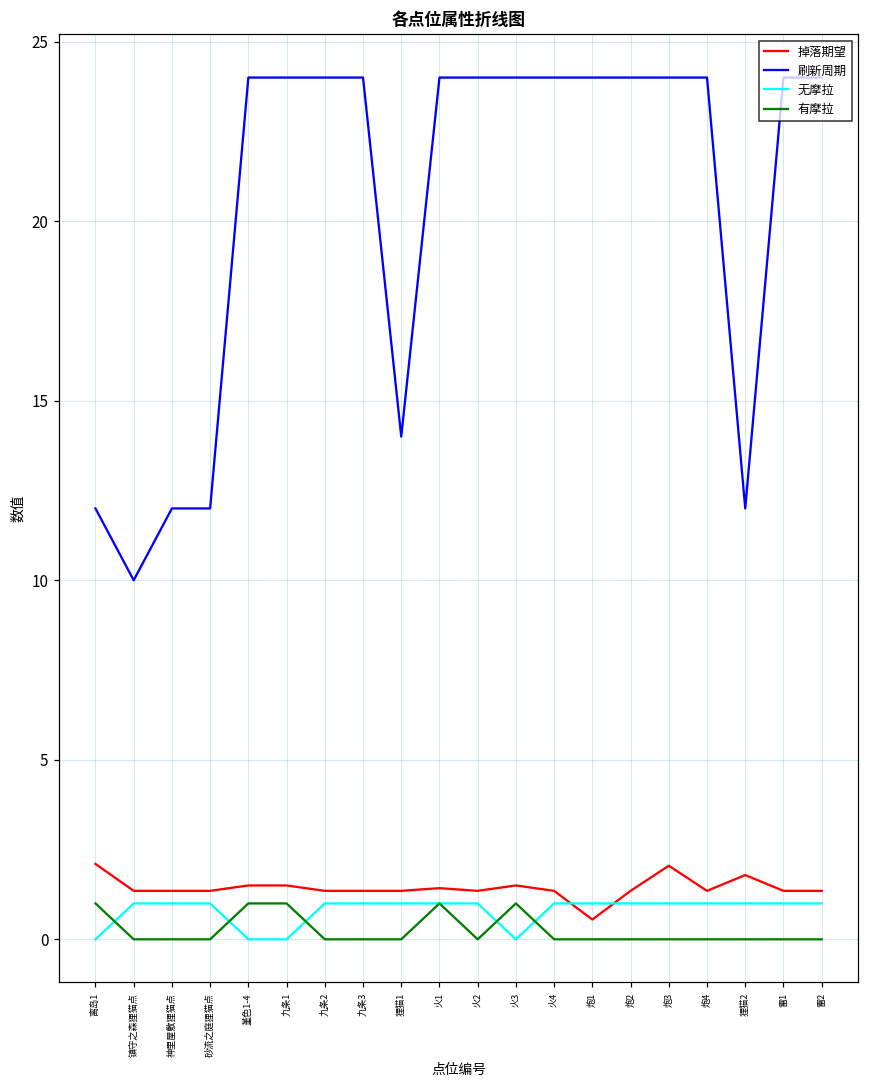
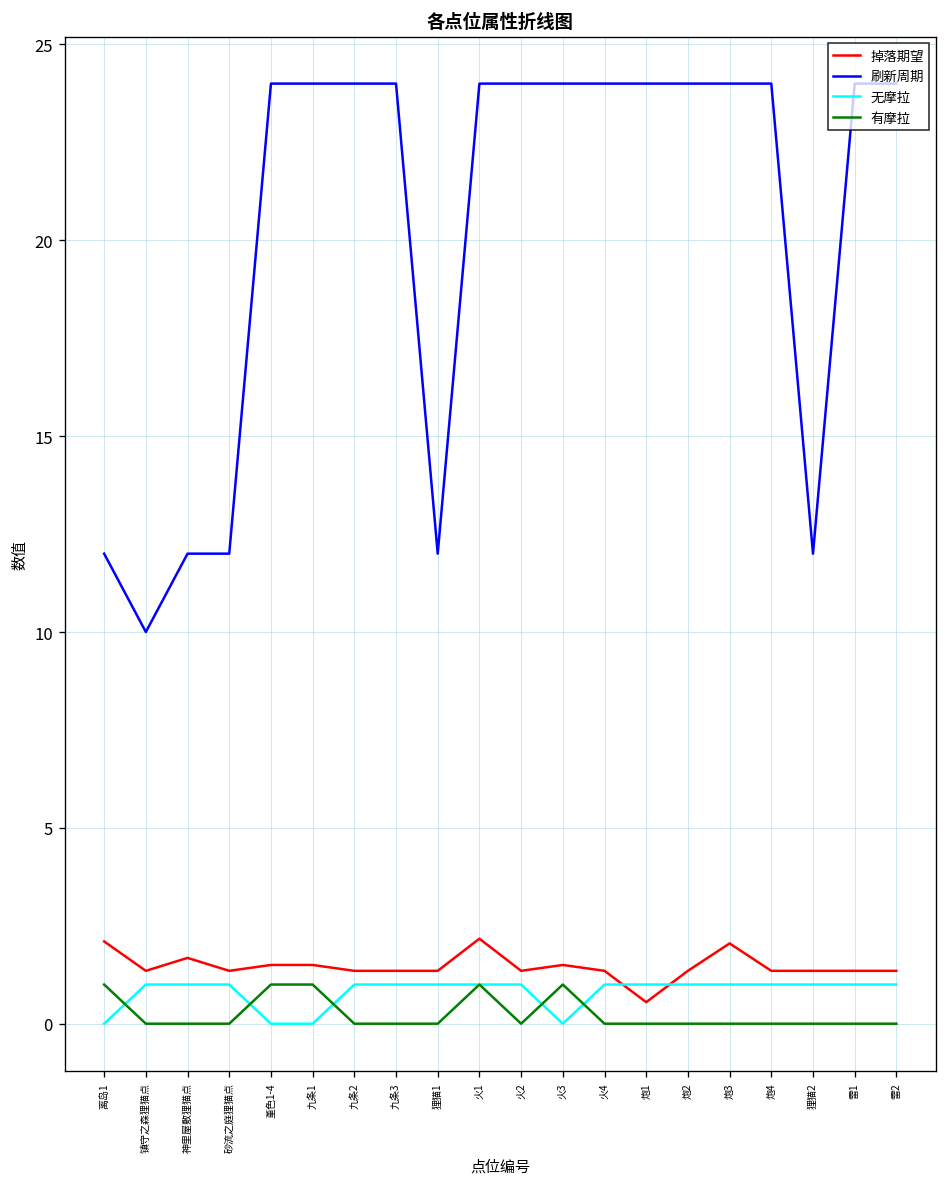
掉落期望, 神里屋敷狸猫点: 1.4 -> 1.7
刷新周期, 狸猫1: 14 -> 12
掉落期望, 火1: 1.4 -> 2.2
掉落期望, 狸猫2: 1.8 -> 1.4
